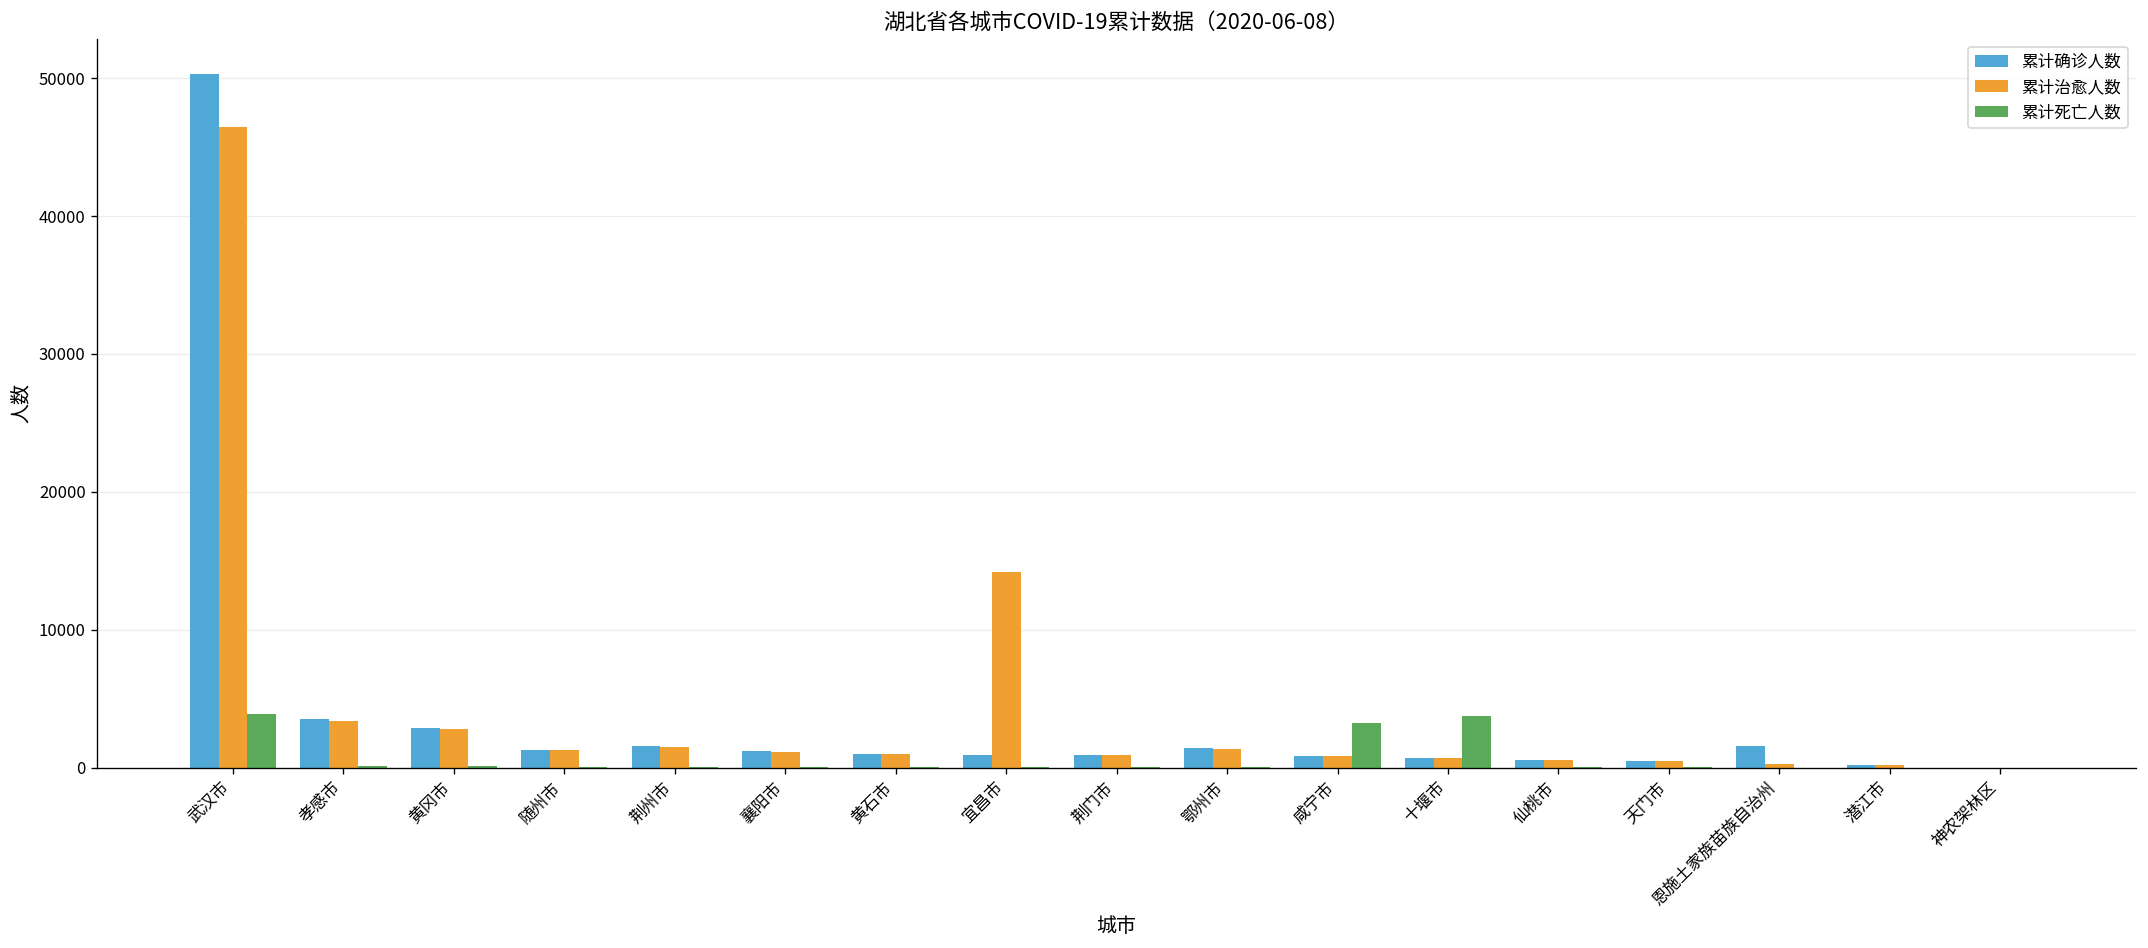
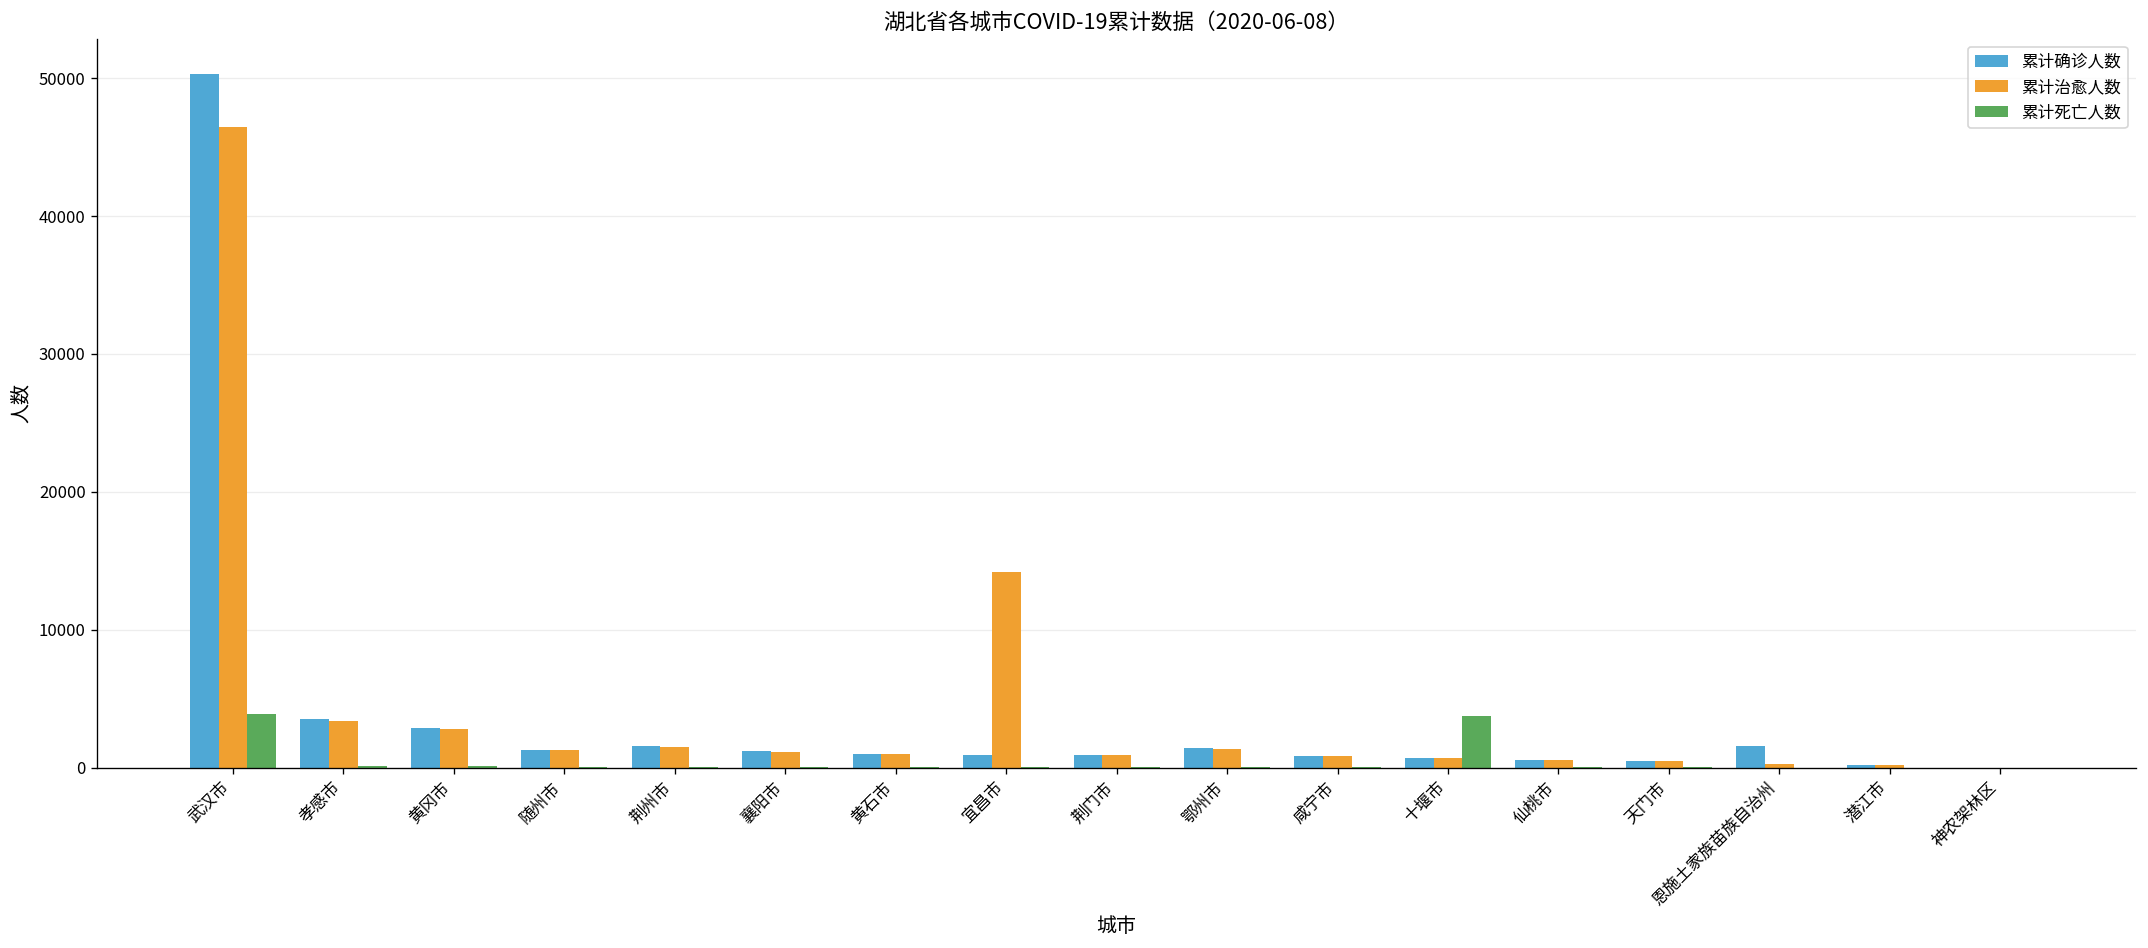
累计死亡人数, 咸宁市: 3200 -> 0
